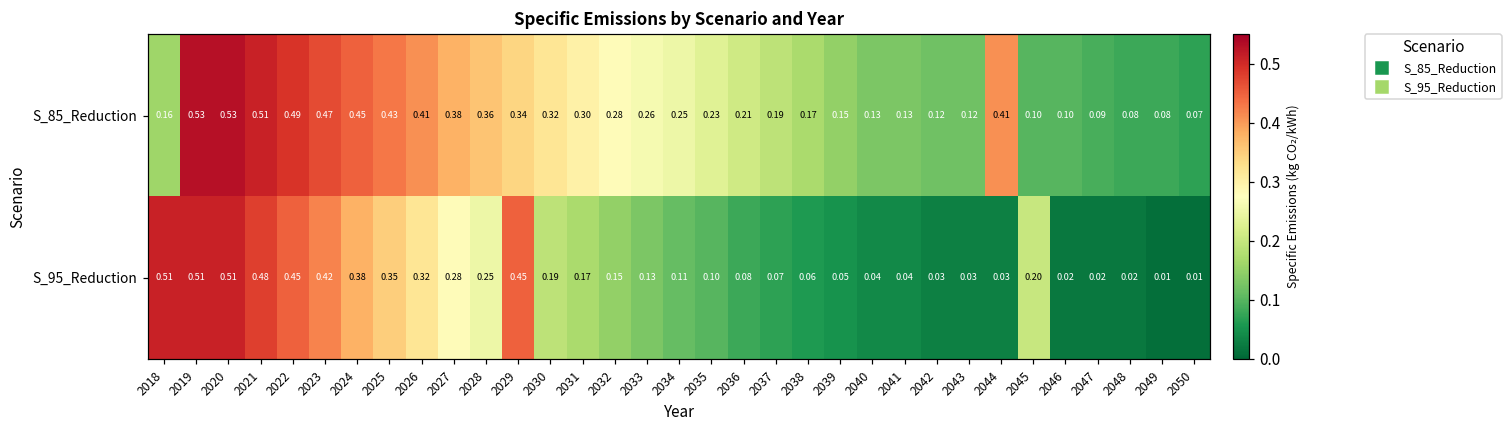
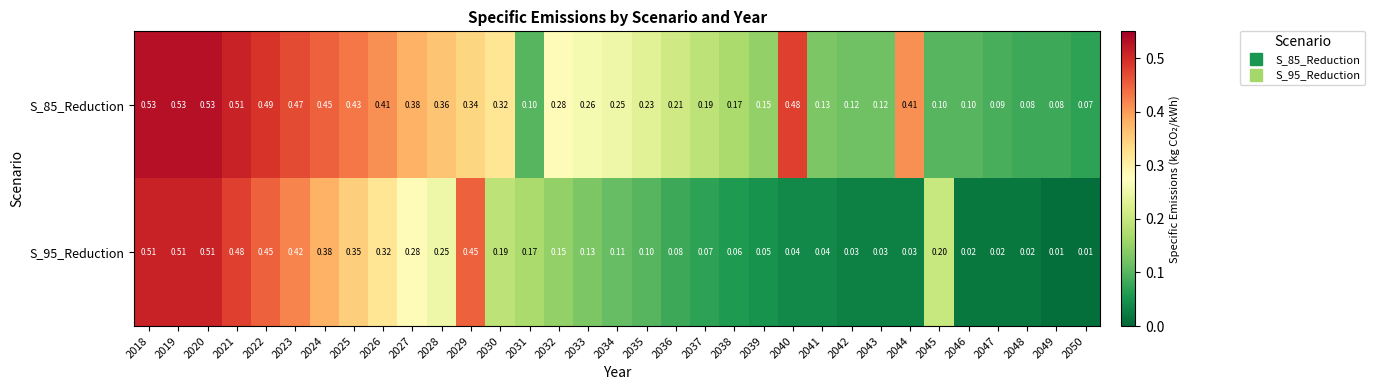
S_85_Reduction, 2018: 0.16 -> 0.53
S_85_Reduction, 2031: 0.30 -> 0.10
S_85_Reduction, 2040: 0.13 -> 0.48
